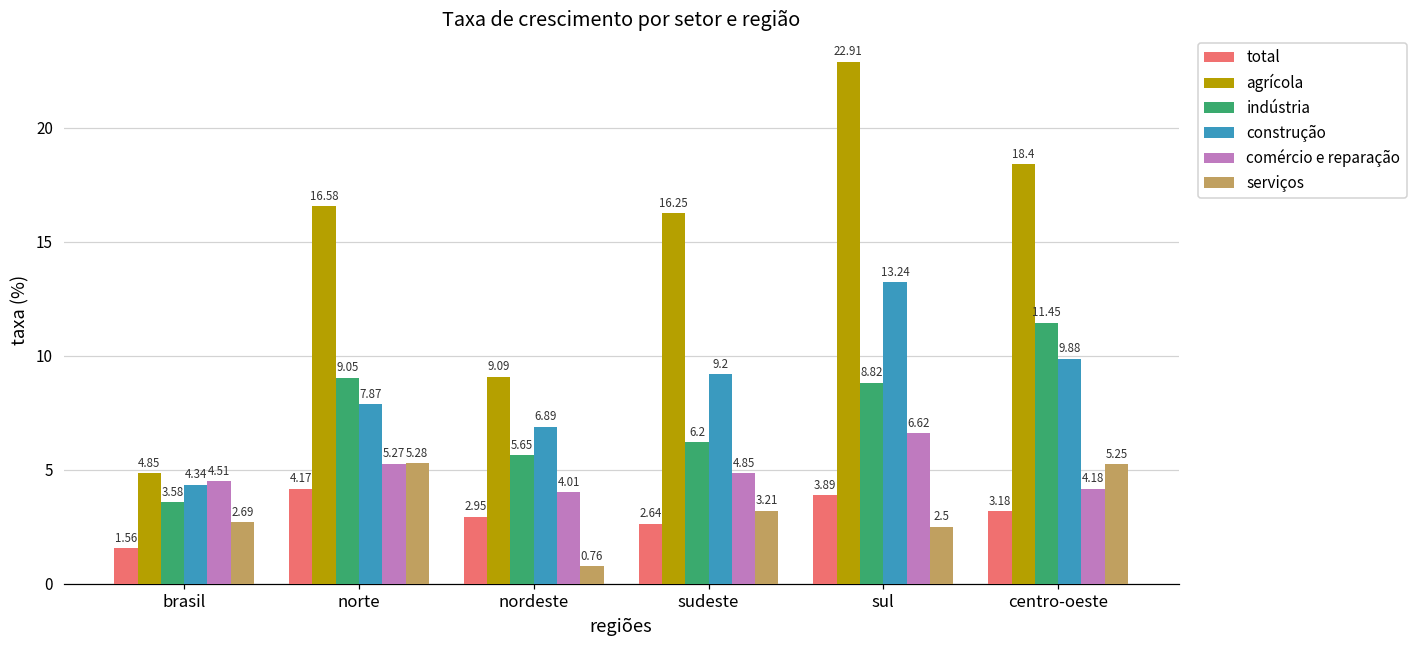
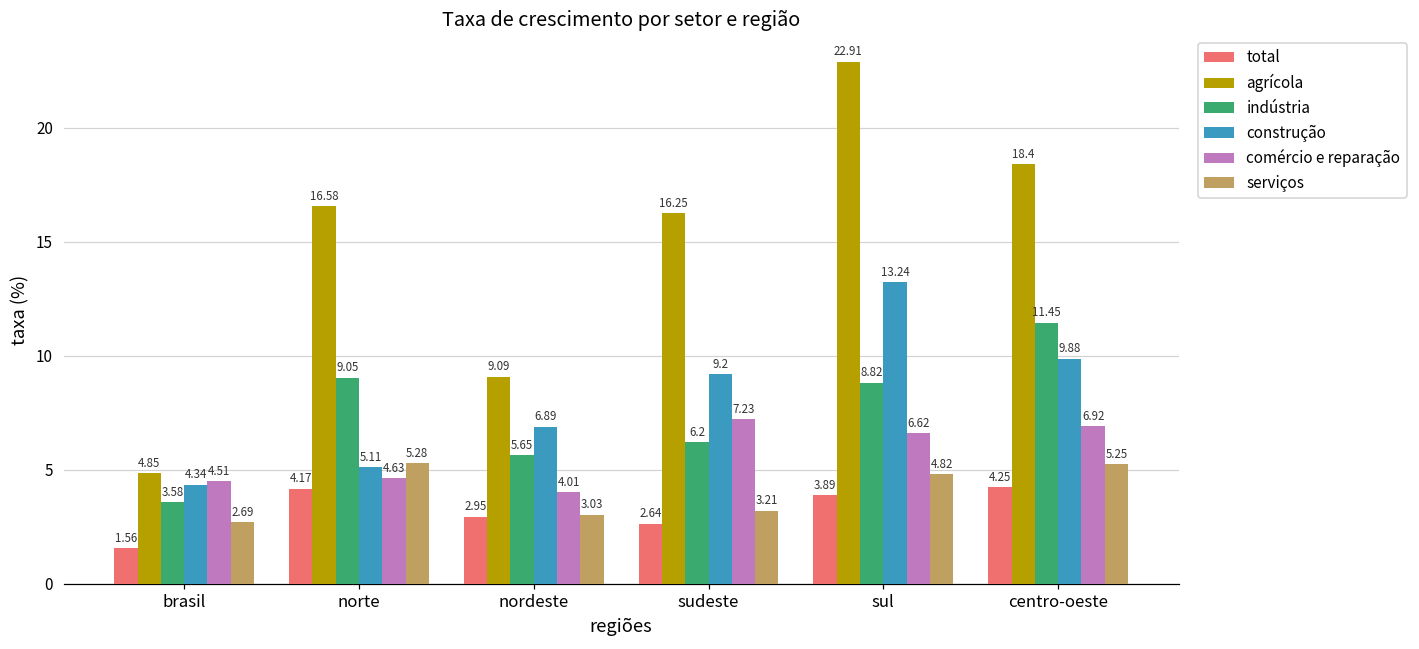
construção, norte: 7.87 -> 5.11
comércio e reparação, norte: 5.27 -> 4.63
serviços, nordeste: 0.76 -> 3.03
comércio e reparação, sudeste: 4.85 -> 7.23
serviços, sul: 2.5 -> 4.82
total, centro-oeste: 3.18 -> 4.25
comércio e reparação, centro-oeste: 4.18 -> 6.92
